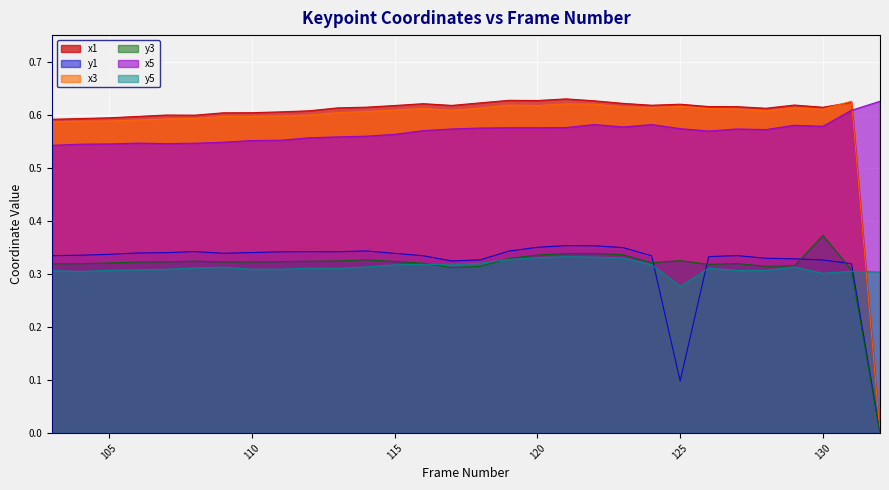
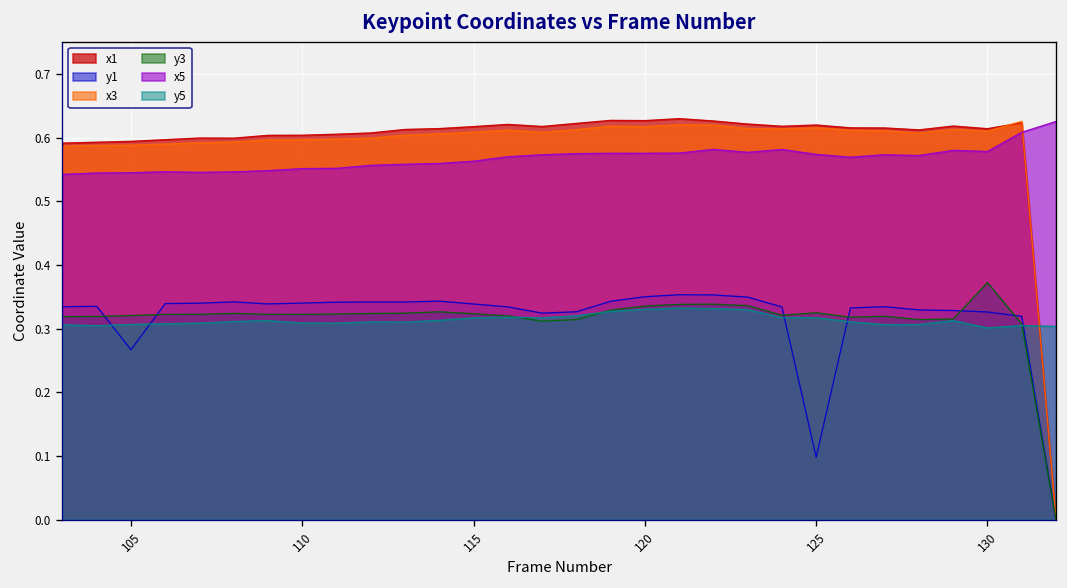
y1, 105: 0.34 -> 0.27
y5, 125: 0.28 -> 0.32
